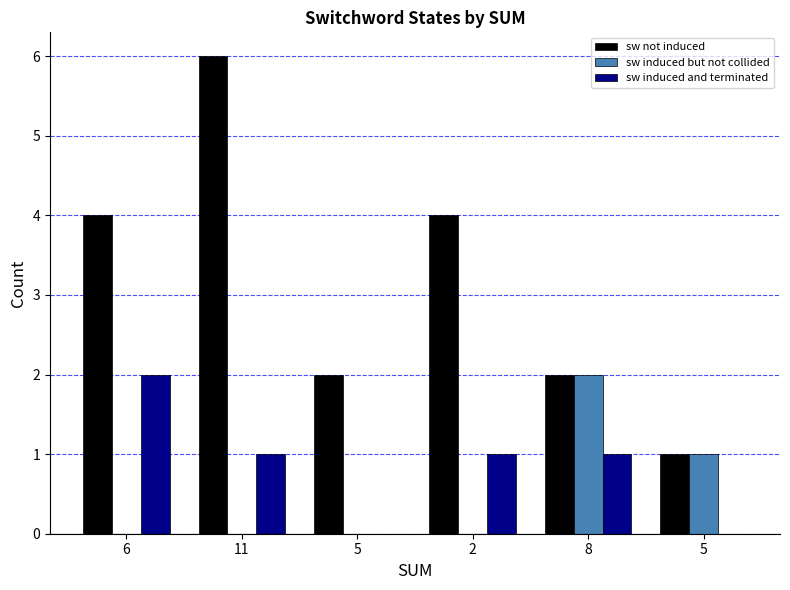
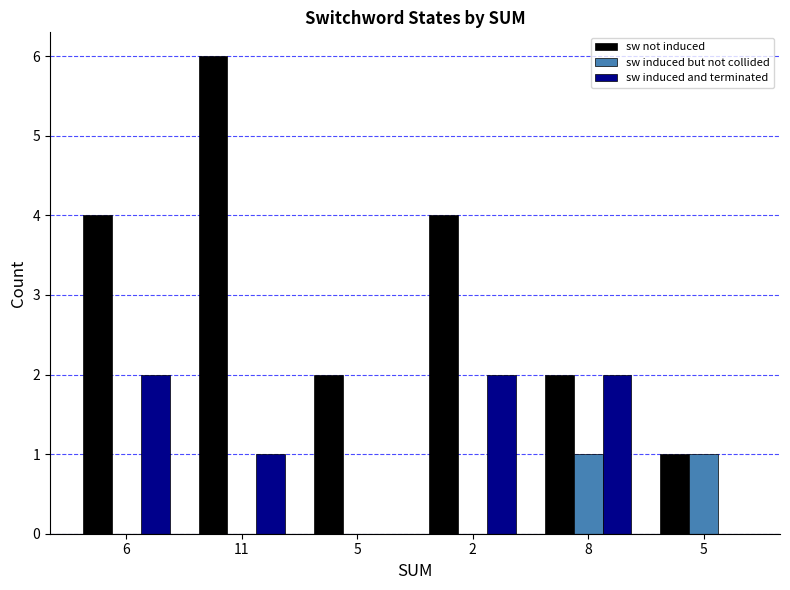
sw induced and terminated, 2: 1 -> 2
sw induced but not collided, 8: 2 -> 1
sw induced and terminated, 8: 1 -> 2
